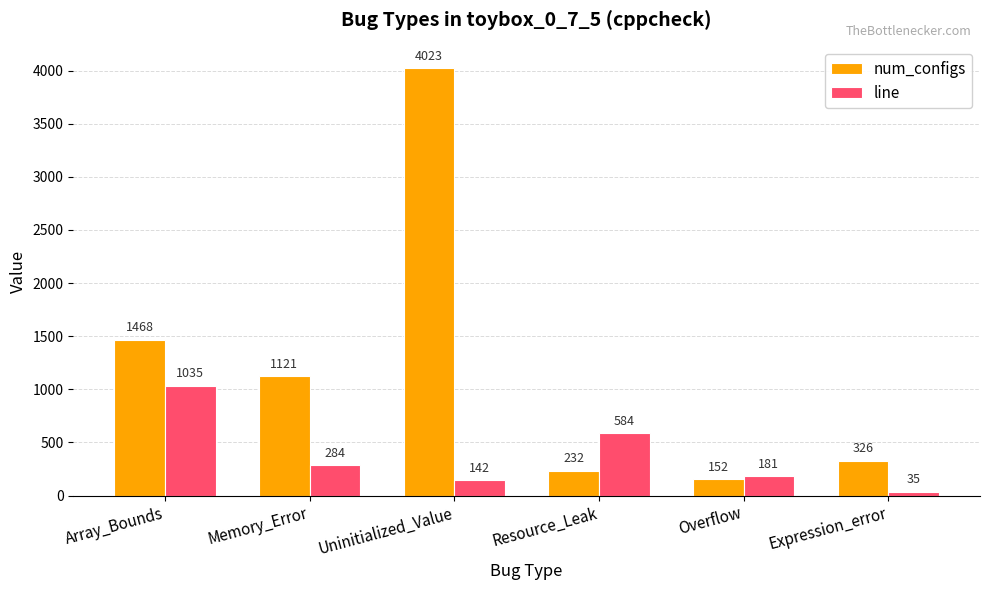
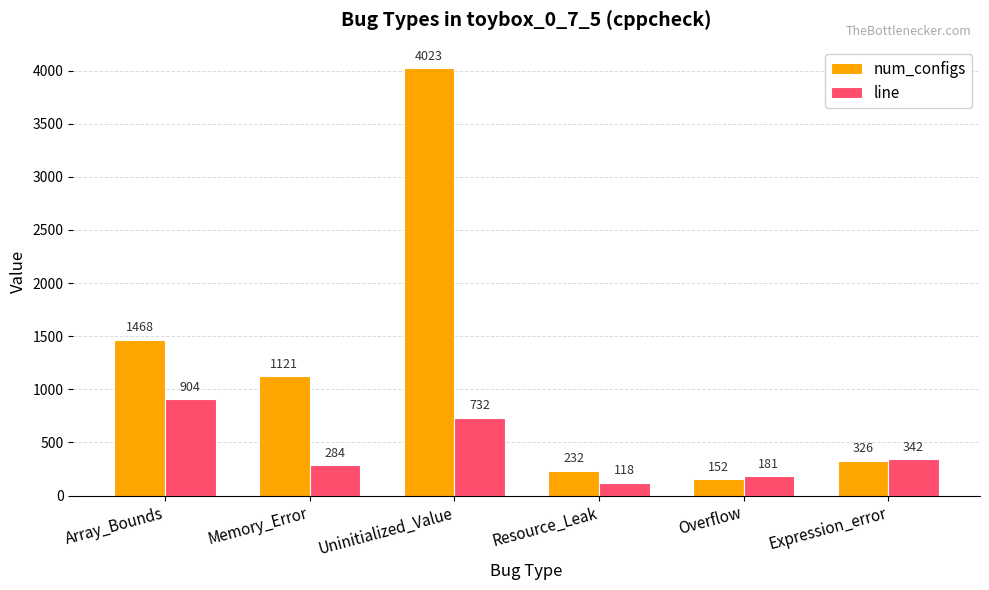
line, Array_Bounds: 1035 -> 904
line, Uninitialized_Value: 142 -> 732
line, Resource_Leak: 584 -> 118
line, Expression_error: 35 -> 342
